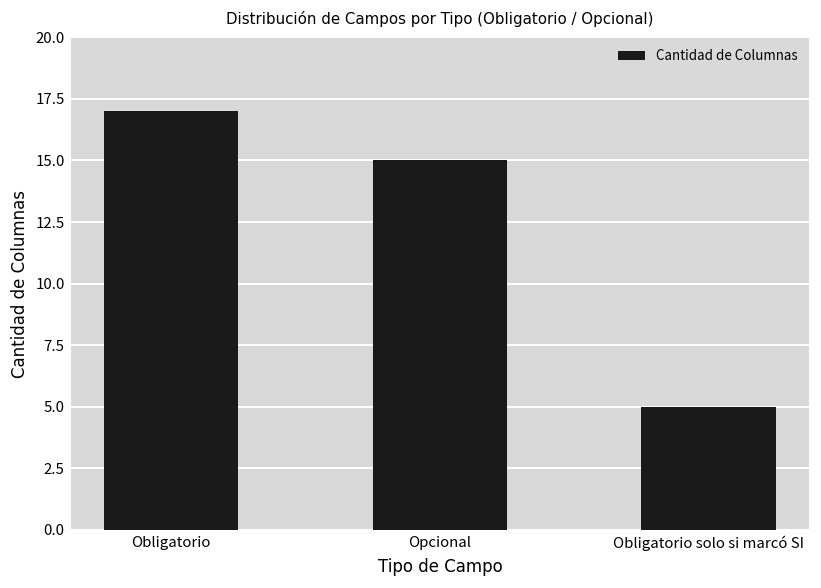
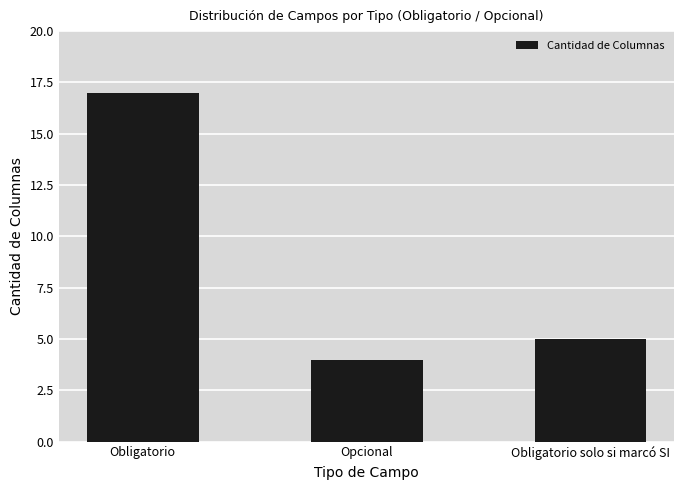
Opcional: 15 -> 4
